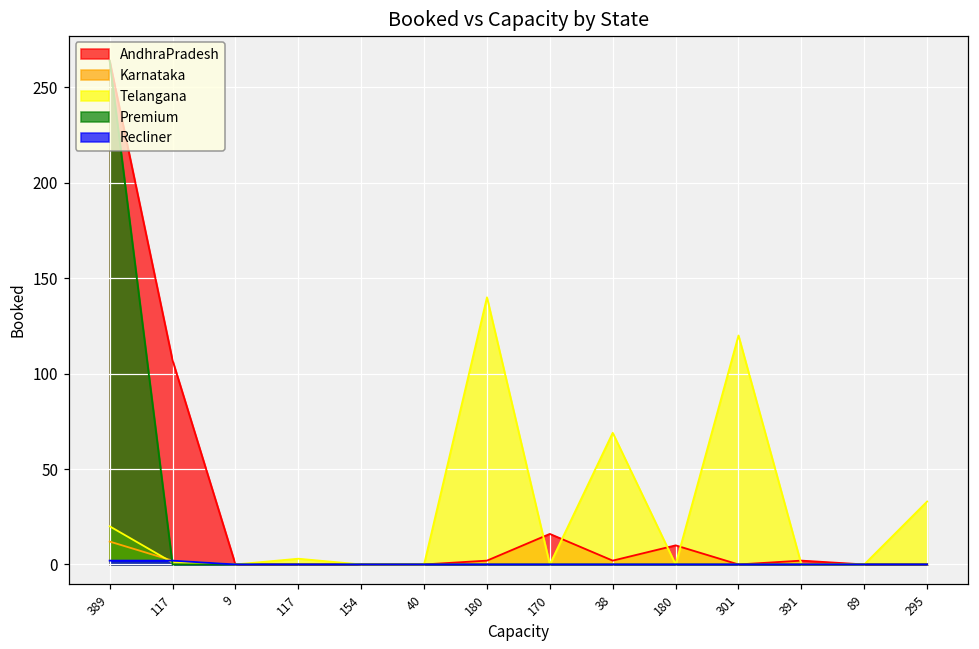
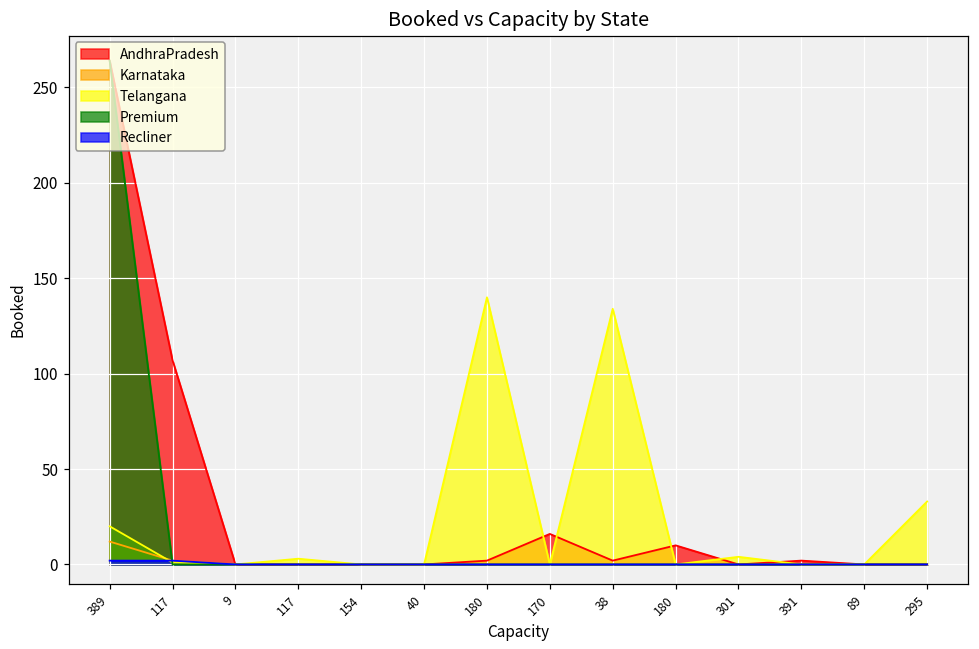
Telangana, 38: 69 -> 134
Telangana, 301: 120 -> 4
